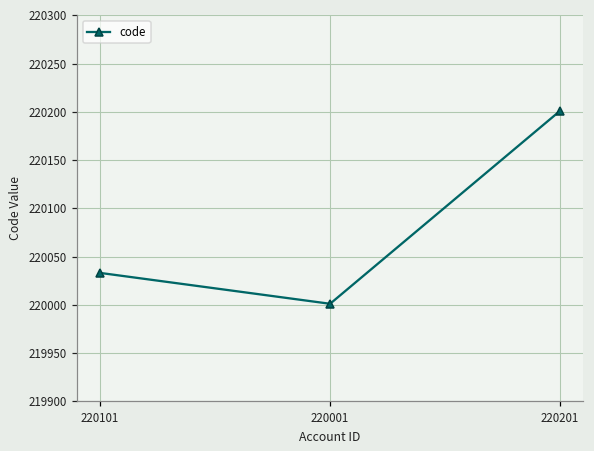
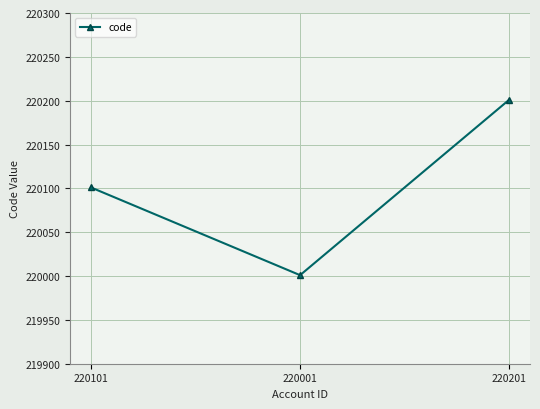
220101: 220030 -> 220100
